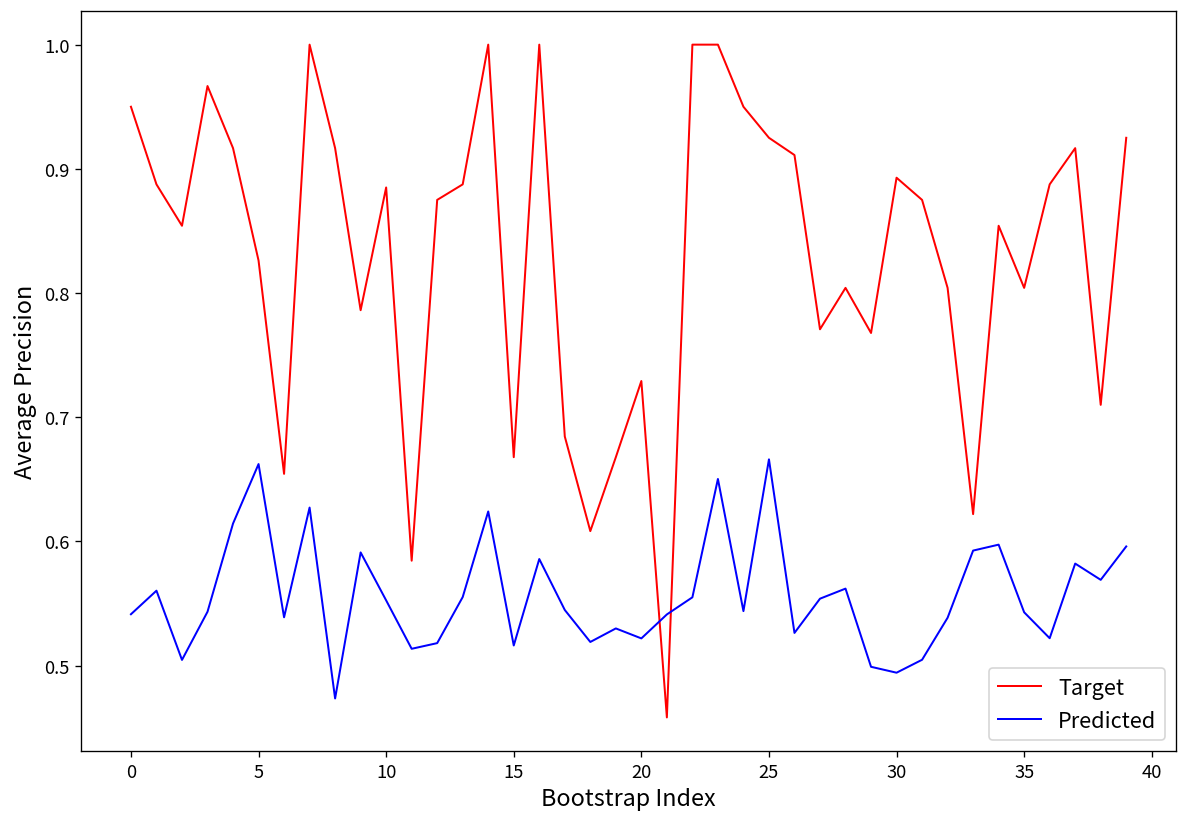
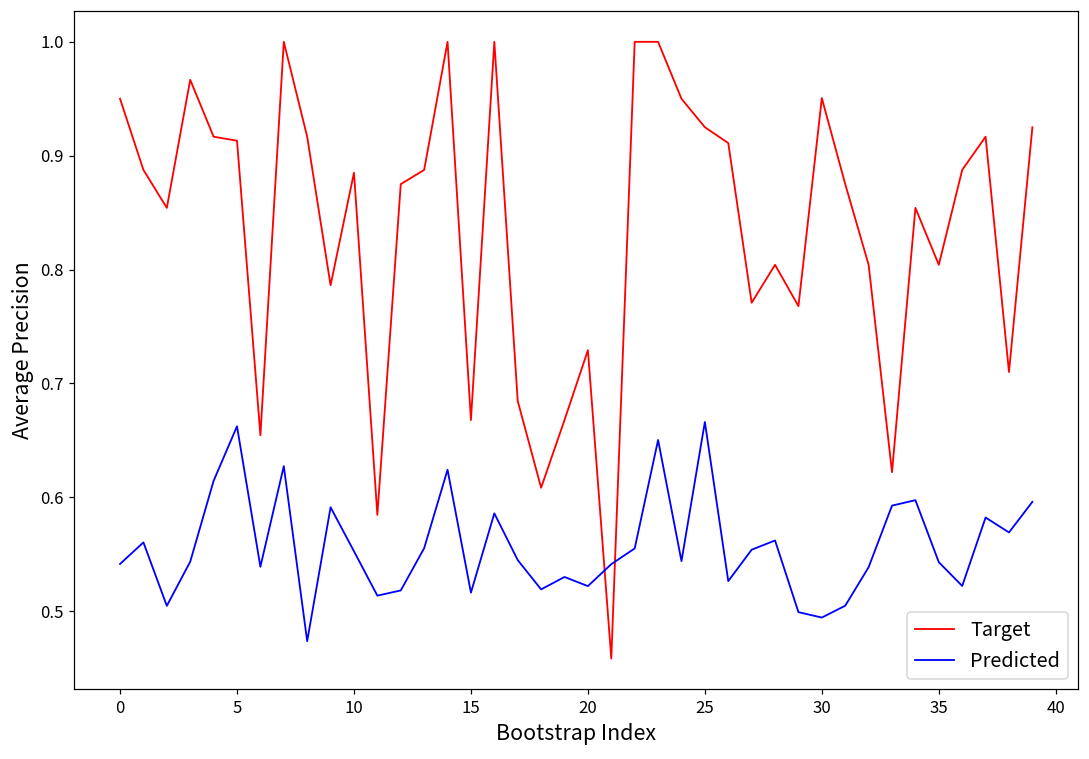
Target, 5: 0.826 -> 0.913
Target, 30: 0.893 -> 0.951
